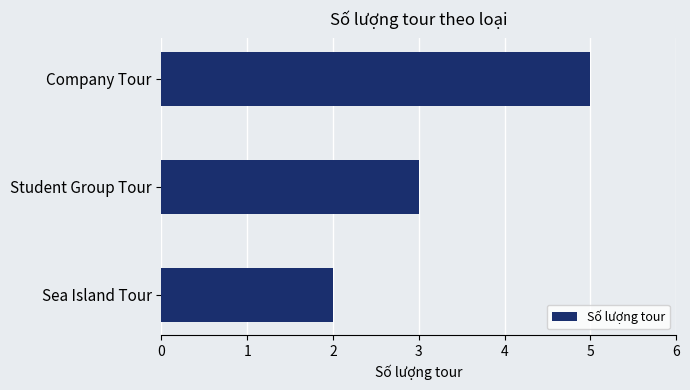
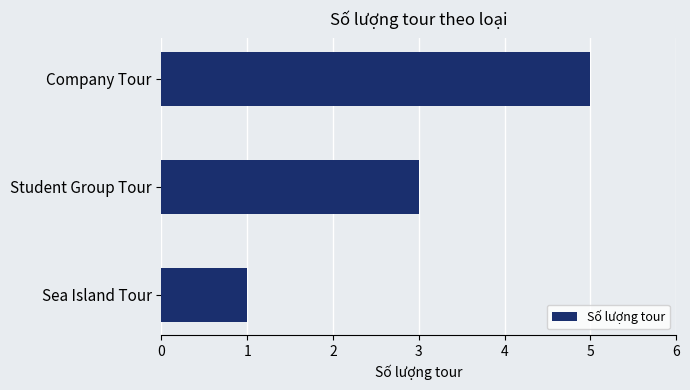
Sea Island Tour: 2 -> 1
